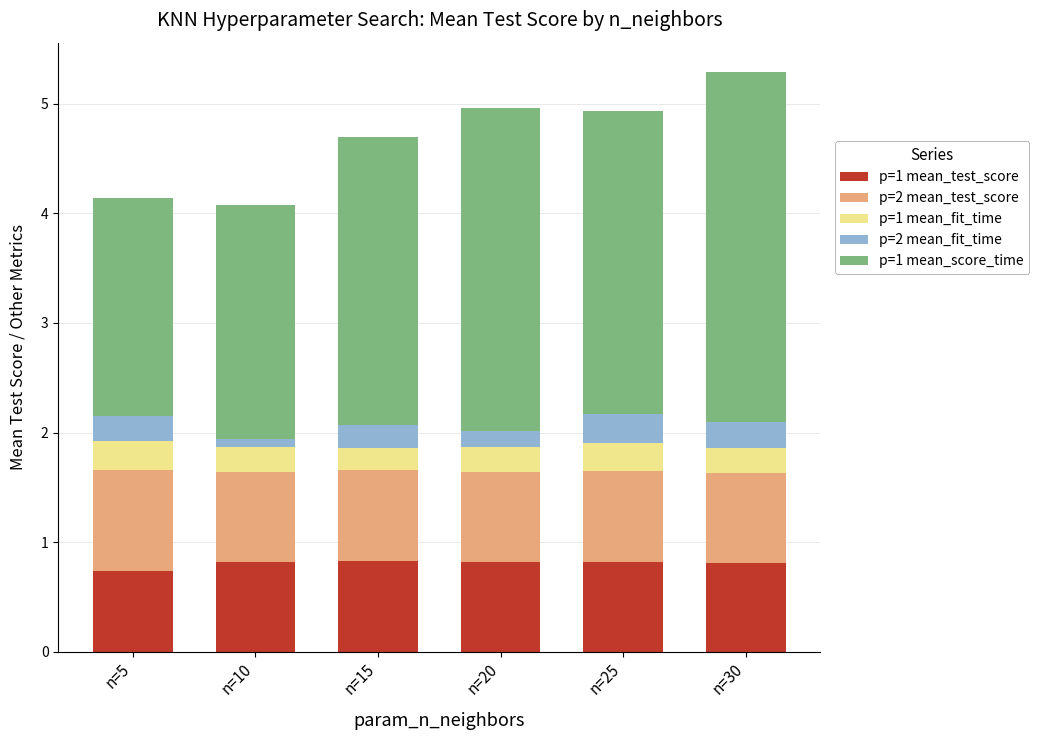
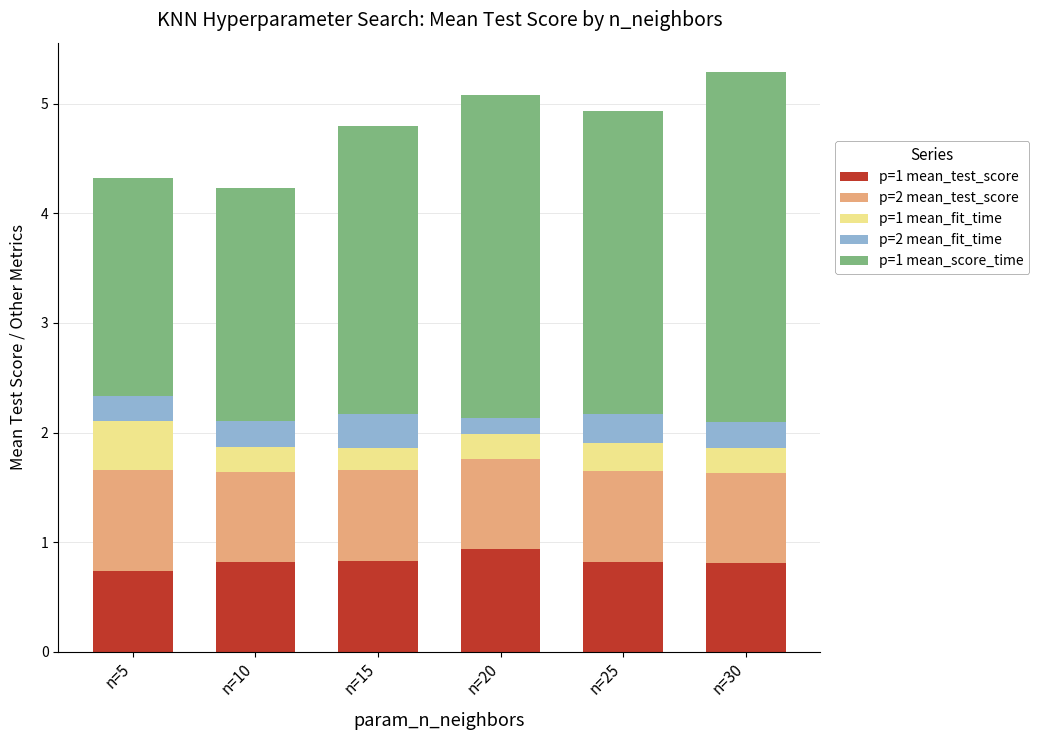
p=1 mean_fit_time, n=5: 0.26 -> 0.44
p=2 mean_fit_time, n=10: 0.07 -> 0.23
p=2 mean_fit_time, n=15: 0.21 -> 0.31
p=1 mean_test_score, n=20: 0.82 -> 0.94
